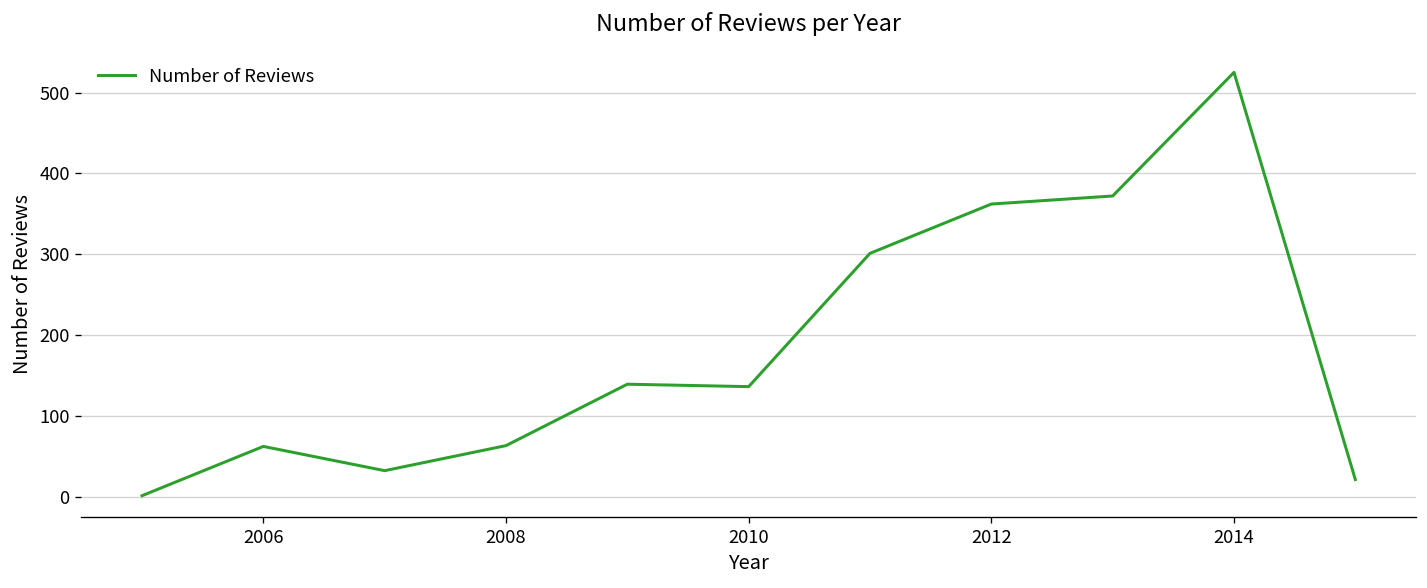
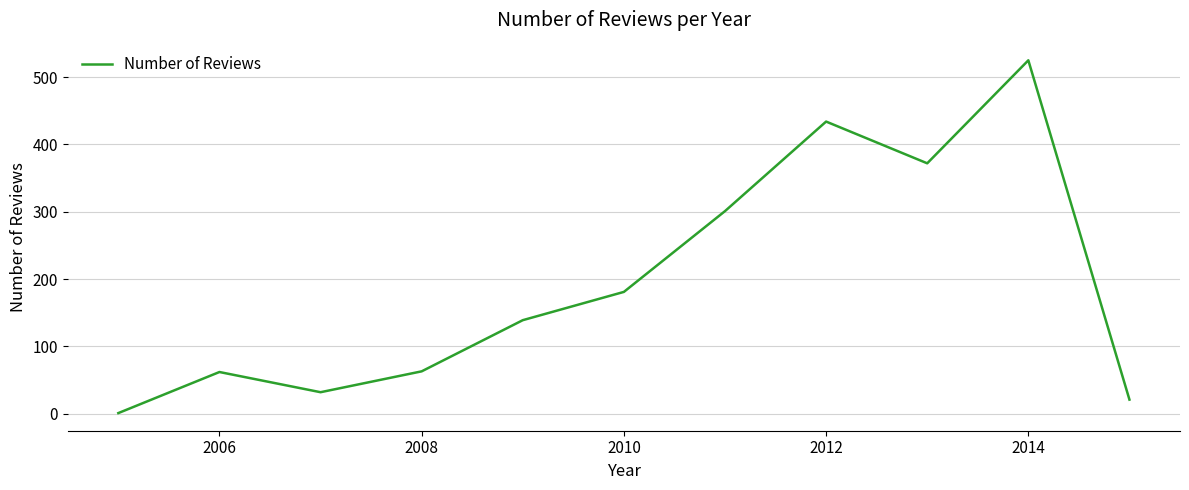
2010: 140 -> 180
2012: 360 -> 430
